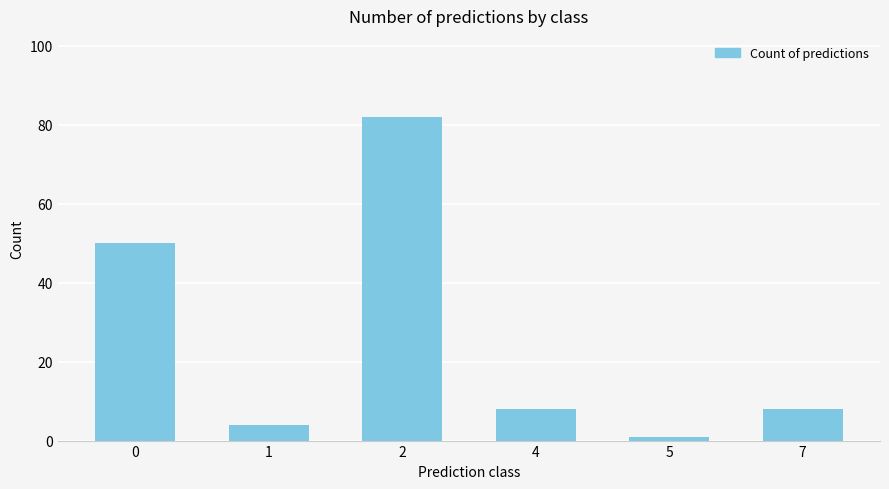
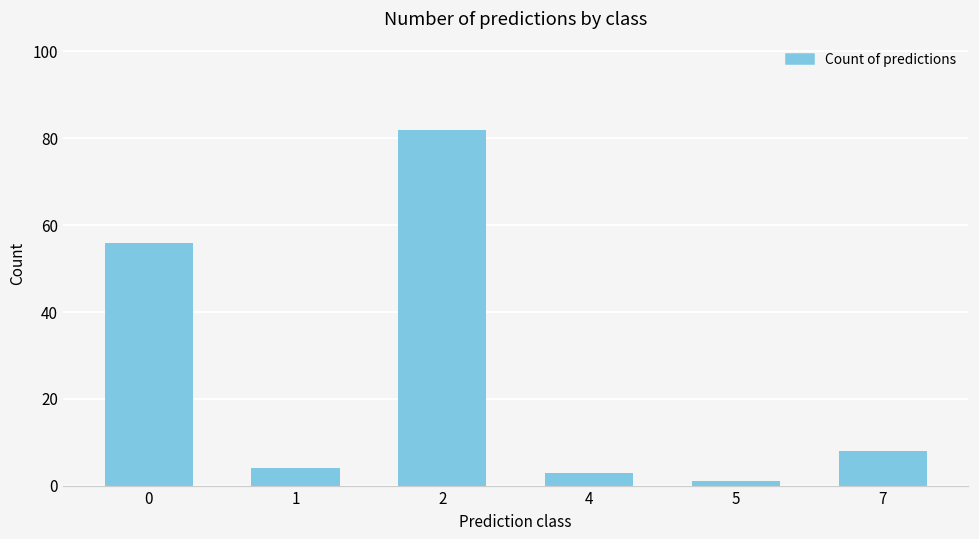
0: 50 -> 56
4: 8 -> 3
